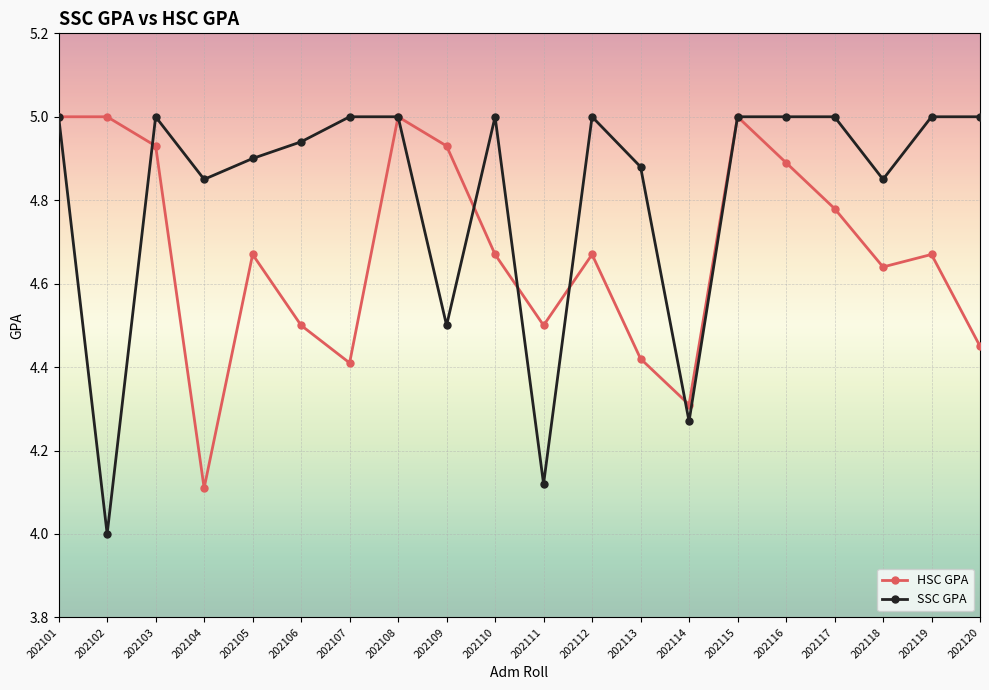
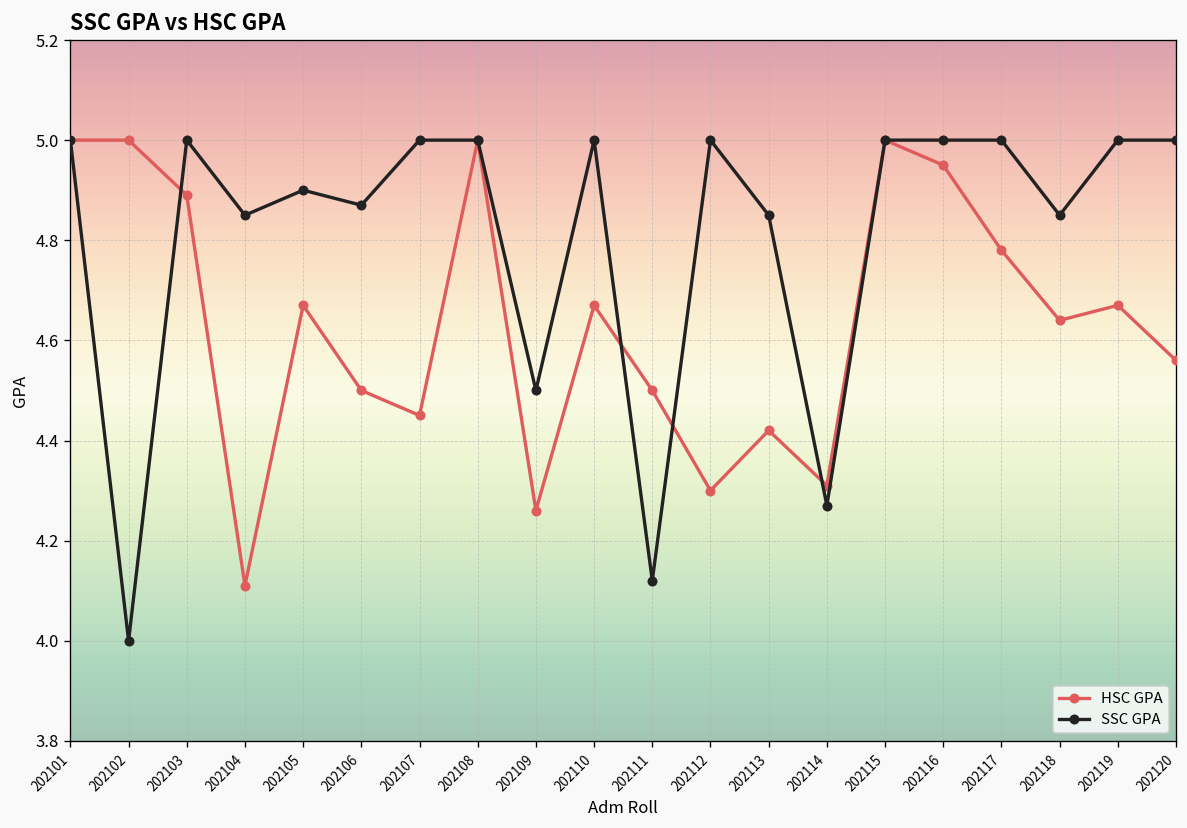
HSC GPA, 202103: 4.93 -> 4.89
SSC GPA, 202106: 4.94 -> 4.87
HSC GPA, 202107: 4.41 -> 4.45
HSC GPA, 202109: 4.93 -> 4.26
HSC GPA, 202112: 4.67 -> 4.30
SSC GPA, 202113: 4.88 -> 4.85
HSC GPA, 202116: 4.89 -> 4.95
HSC GPA, 202120: 4.45 -> 4.56
